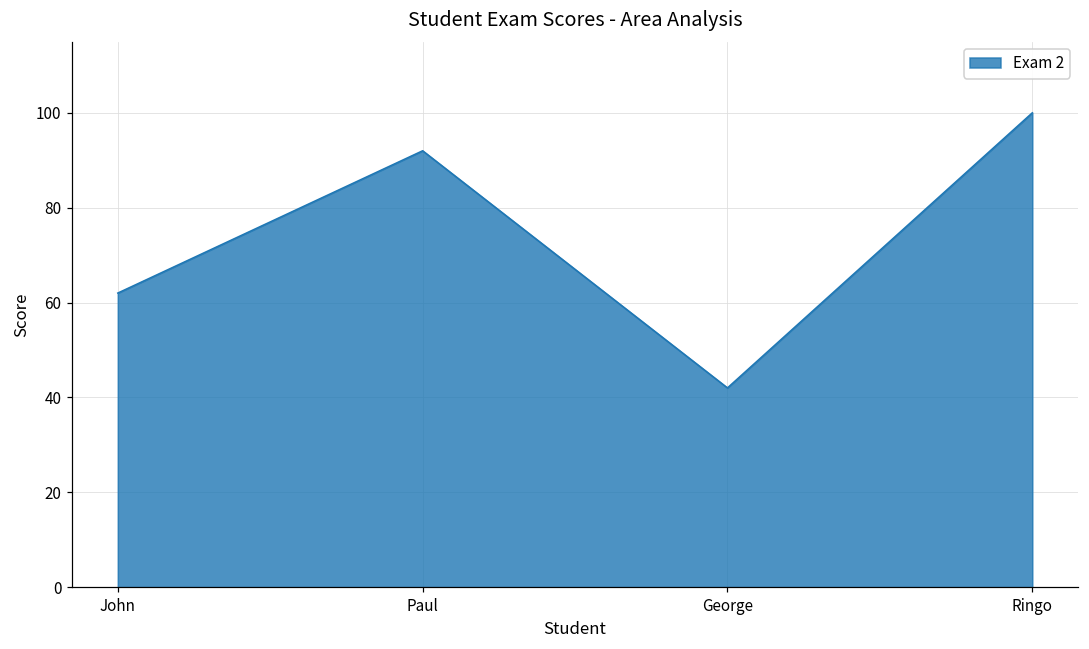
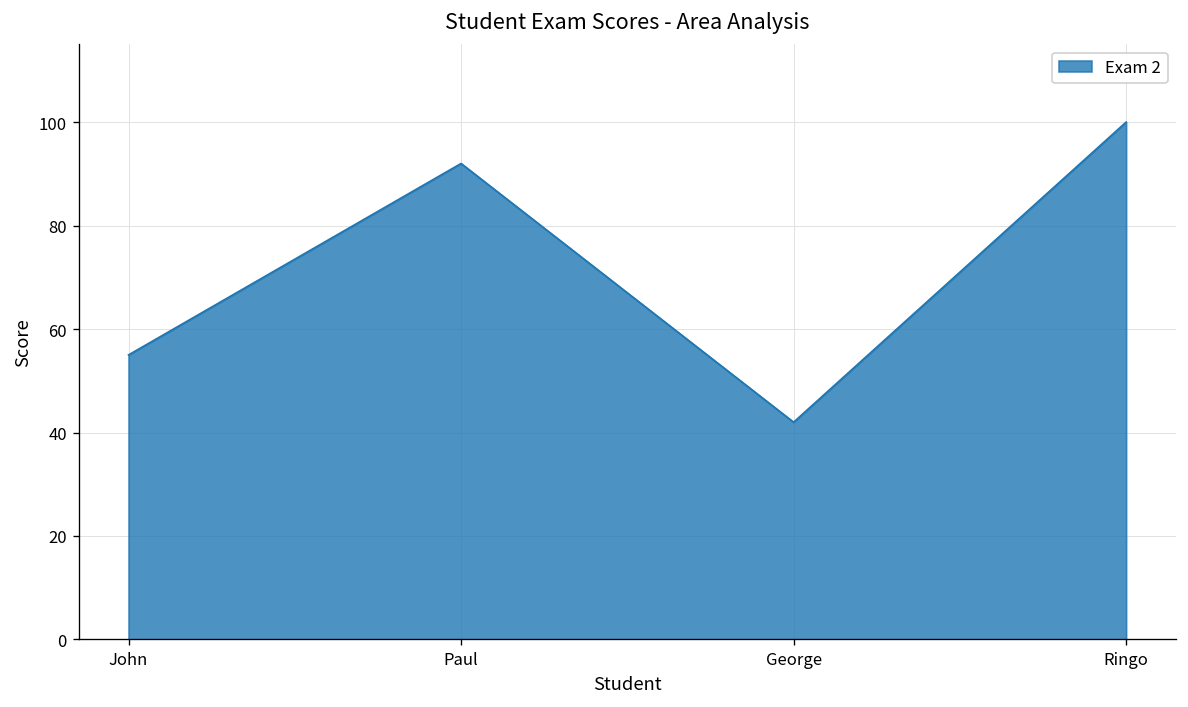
John: 62 -> 55
